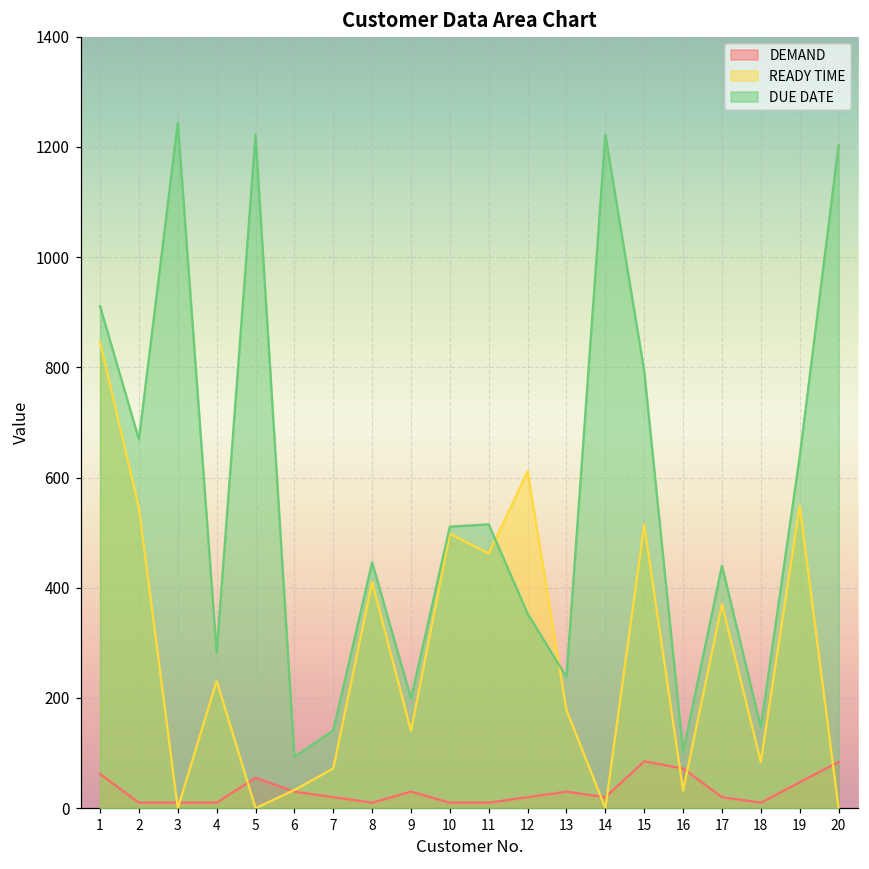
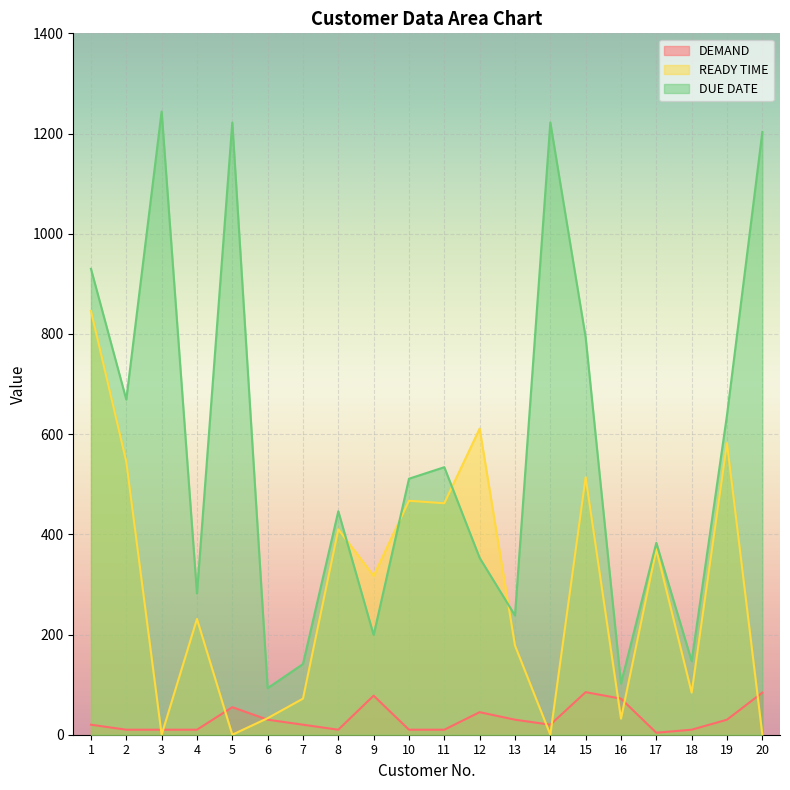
DEMAND, 1: 60 -> 20
DUE DATE, 1: 910 -> 930
DEMAND, 9: 30 -> 80
READY TIME, 9: 140 -> 320
READY TIME, 10: 500 -> 470
DUE DATE, 11: 520 -> 530
DEMAND, 12: 20 -> 50
DEMAND, 17: 20 -> 0
DUE DATE, 17: 440 -> 380
DEMAND, 19: 50 -> 30
READY TIME, 19: 550 -> 580
